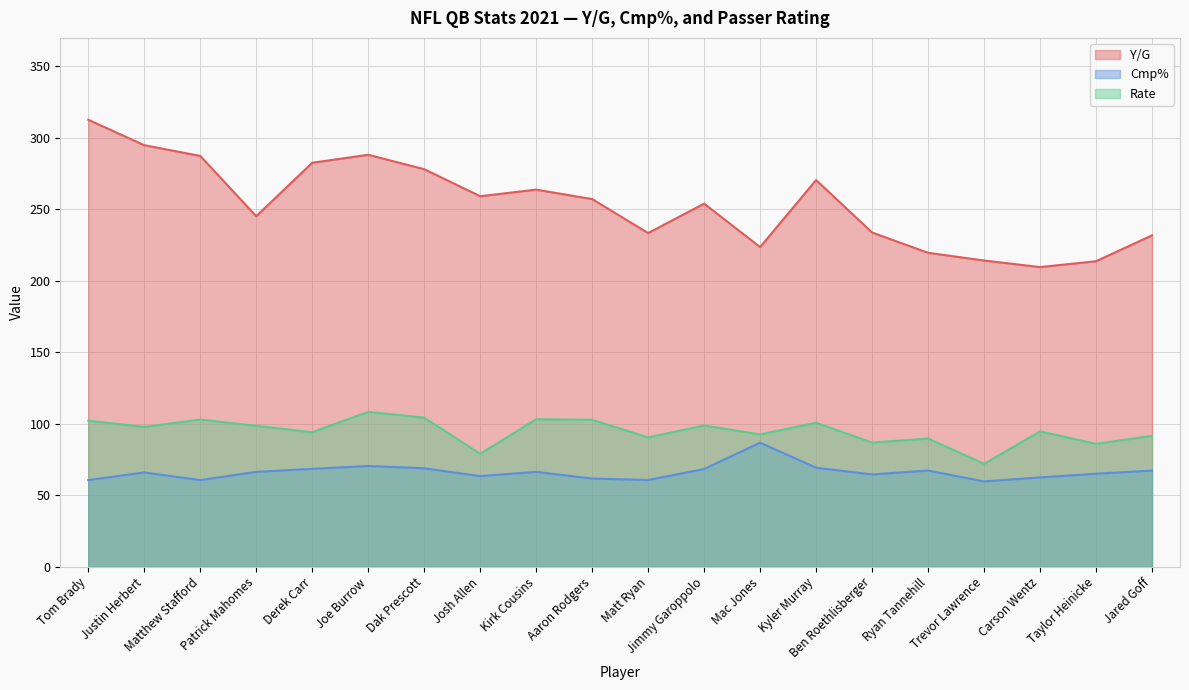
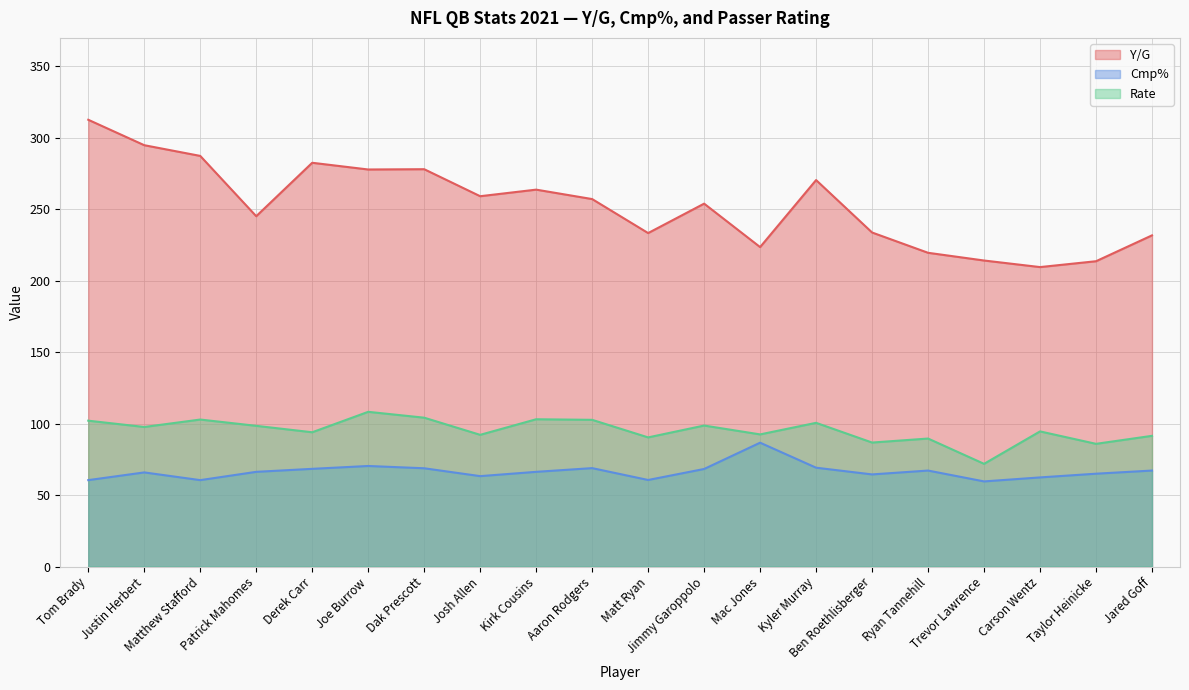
Y/G, Joe Burrow: 288 -> 278
Rate, Josh Allen: 79 -> 92
Cmp%, Aaron Rodgers: 62 -> 69
